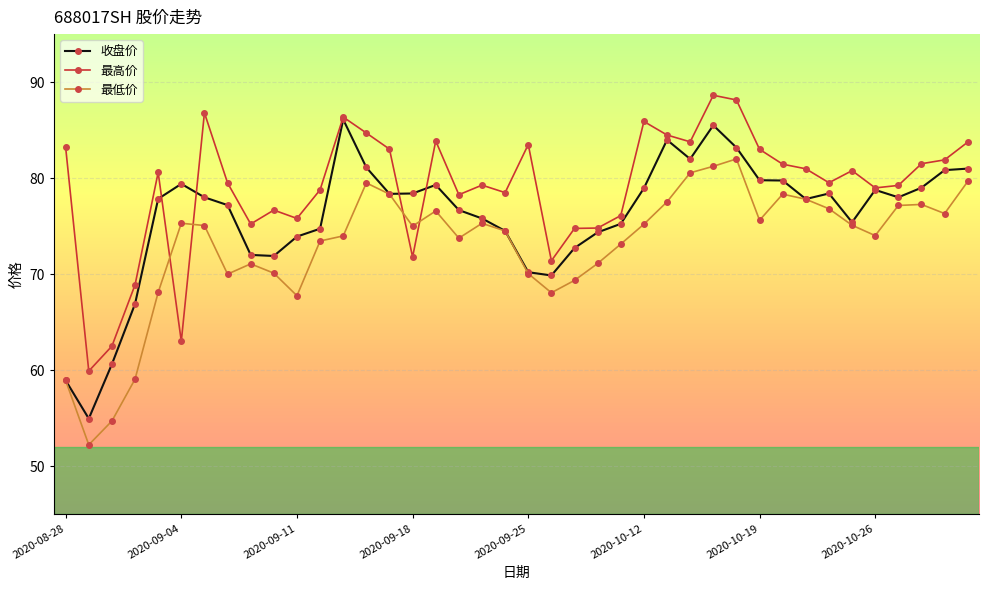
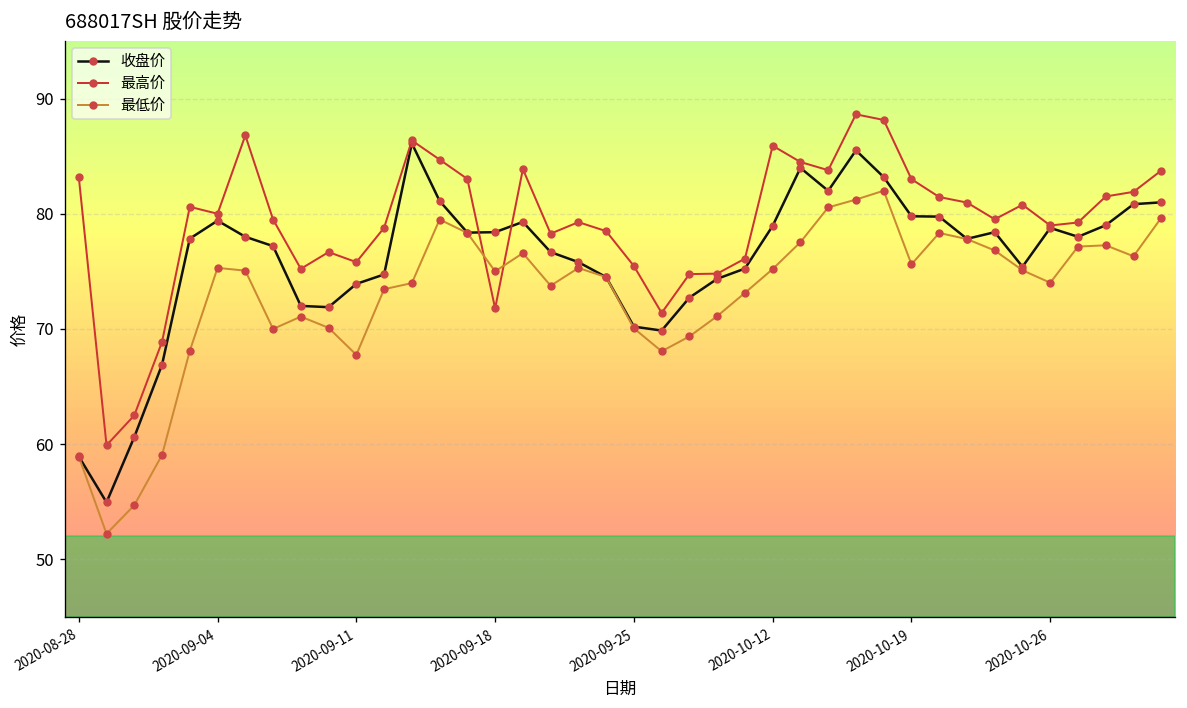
最高价, 2020-09-04: 63 -> 80
最高价, 2020-09-25: 84 -> 75
